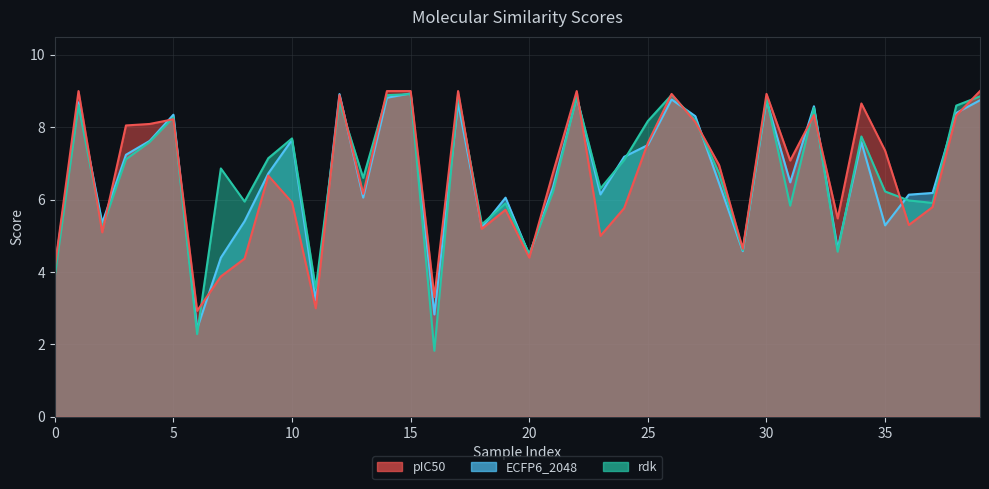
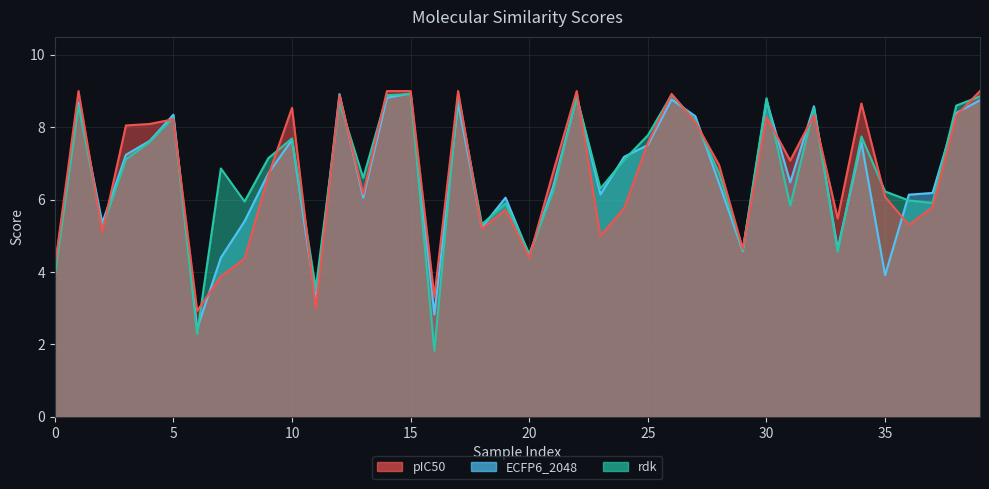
pIC50, 10: 5.9 -> 8.5
rdk, 25: 8.2 -> 7.8
pIC50, 30: 8.9 -> 8.3
ECFP6_2048, 35: 5.3 -> 3.9
pIC50, 35: 7.4 -> 6.1
